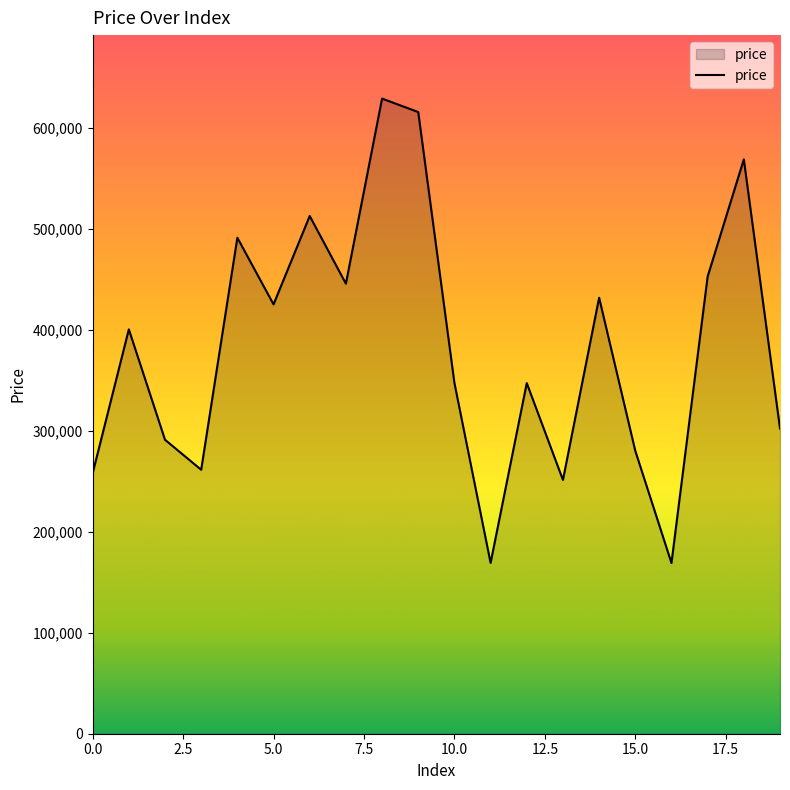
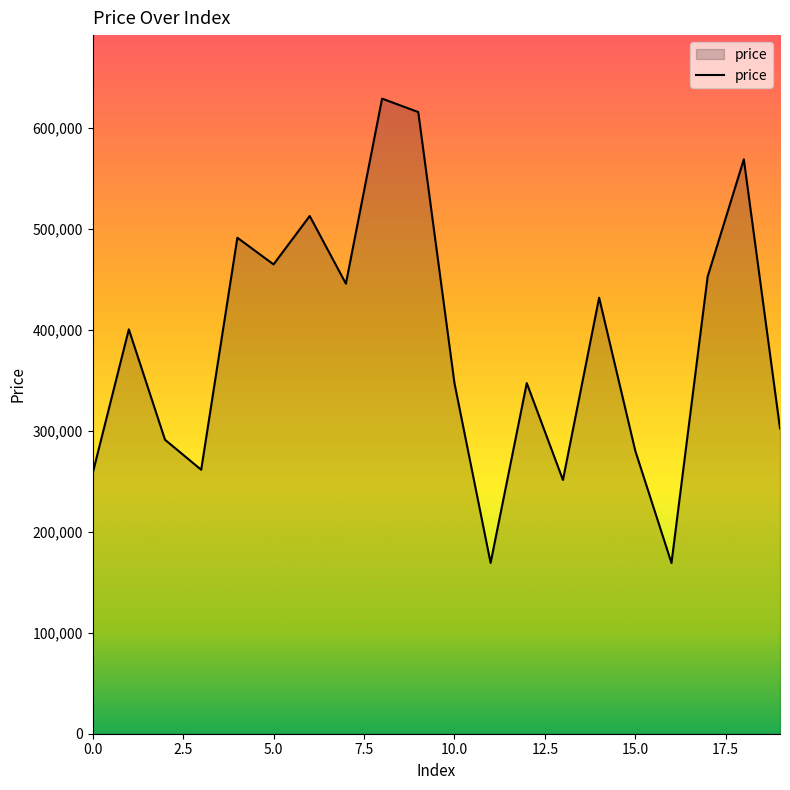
5.0: 425,000 -> 465,000
